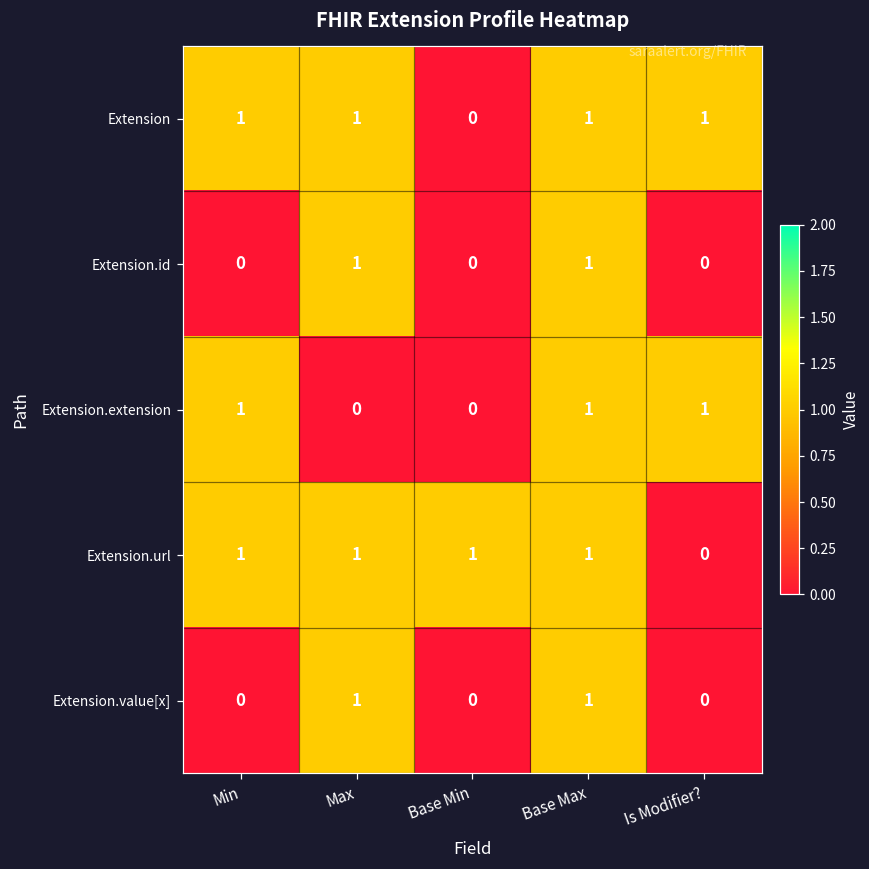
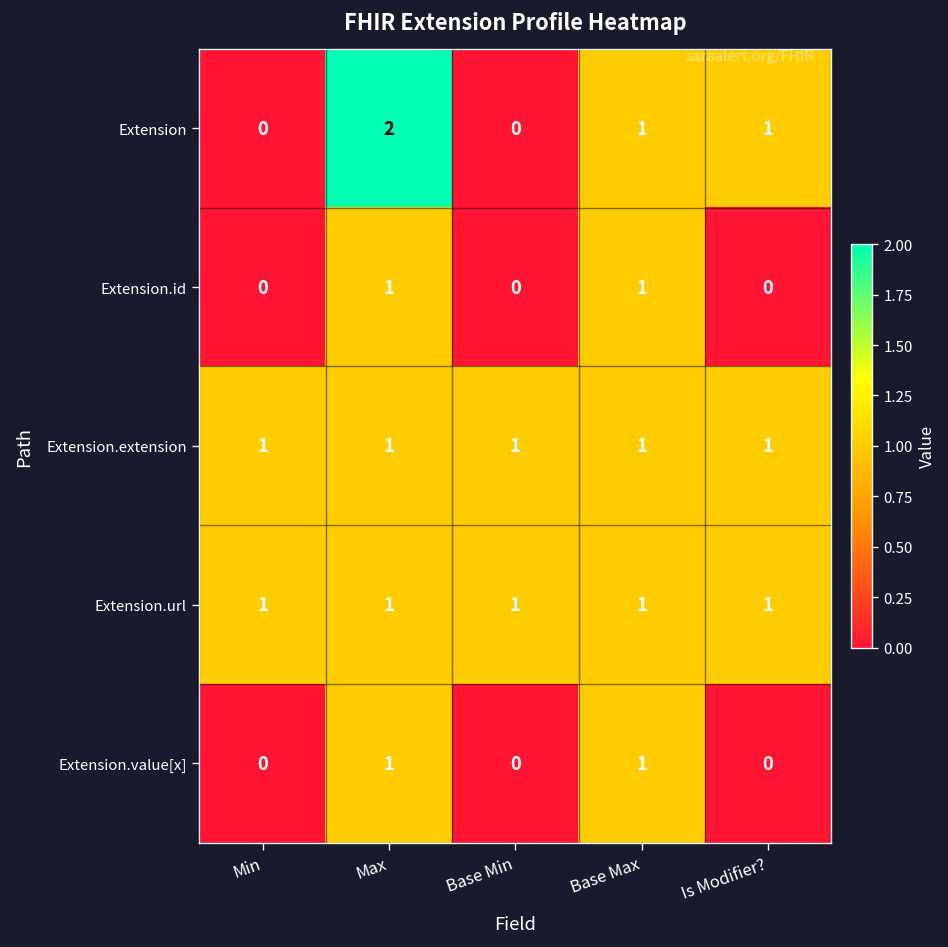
Extension, Min: 1 -> 0
Extension, Max: 1 -> 2
Extension.extension, Max: 0 -> 1
Extension.extension, Base Min: 0 -> 1
Extension.url, Is Modifier?: 0 -> 1
